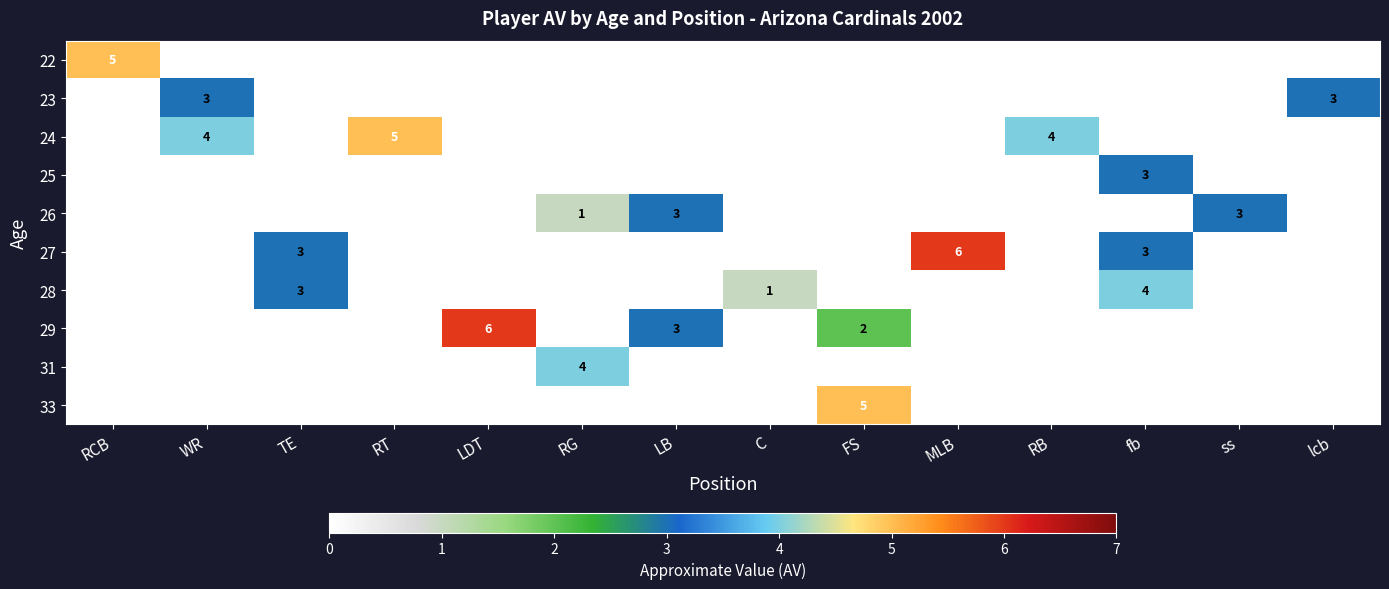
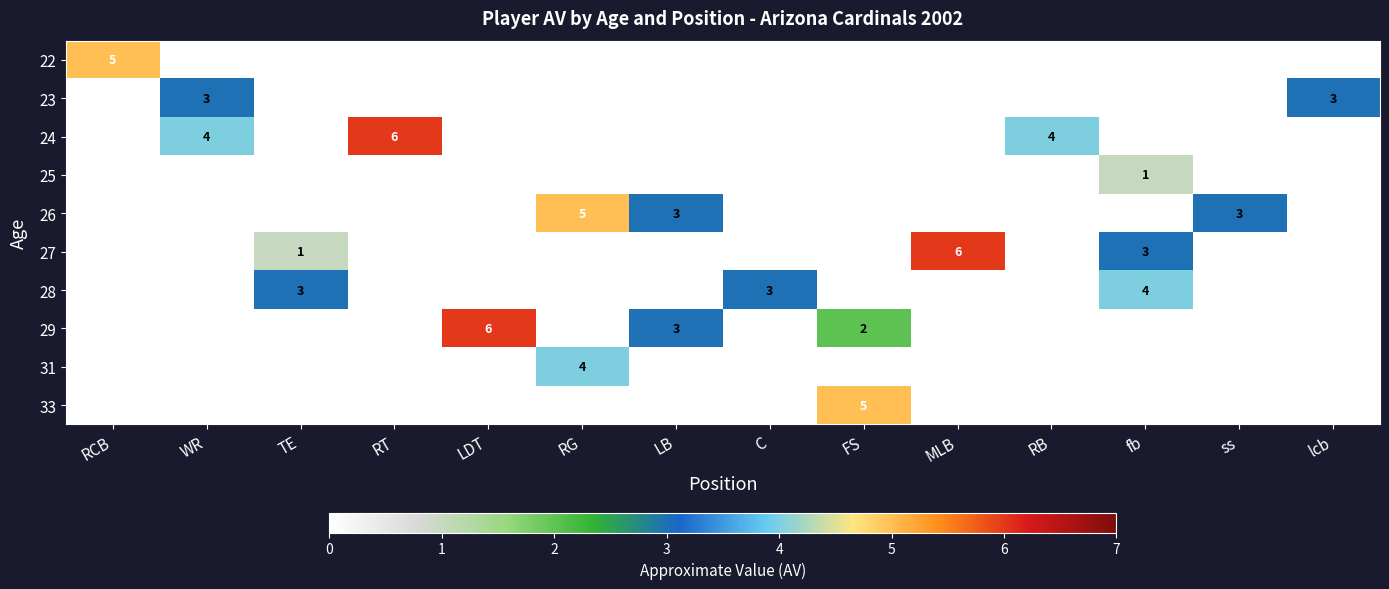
24, RT: 5 -> 6
25, fb: 3 -> 1
26, RG: 1 -> 5
27, TE: 3 -> 1
28, C: 1 -> 3
